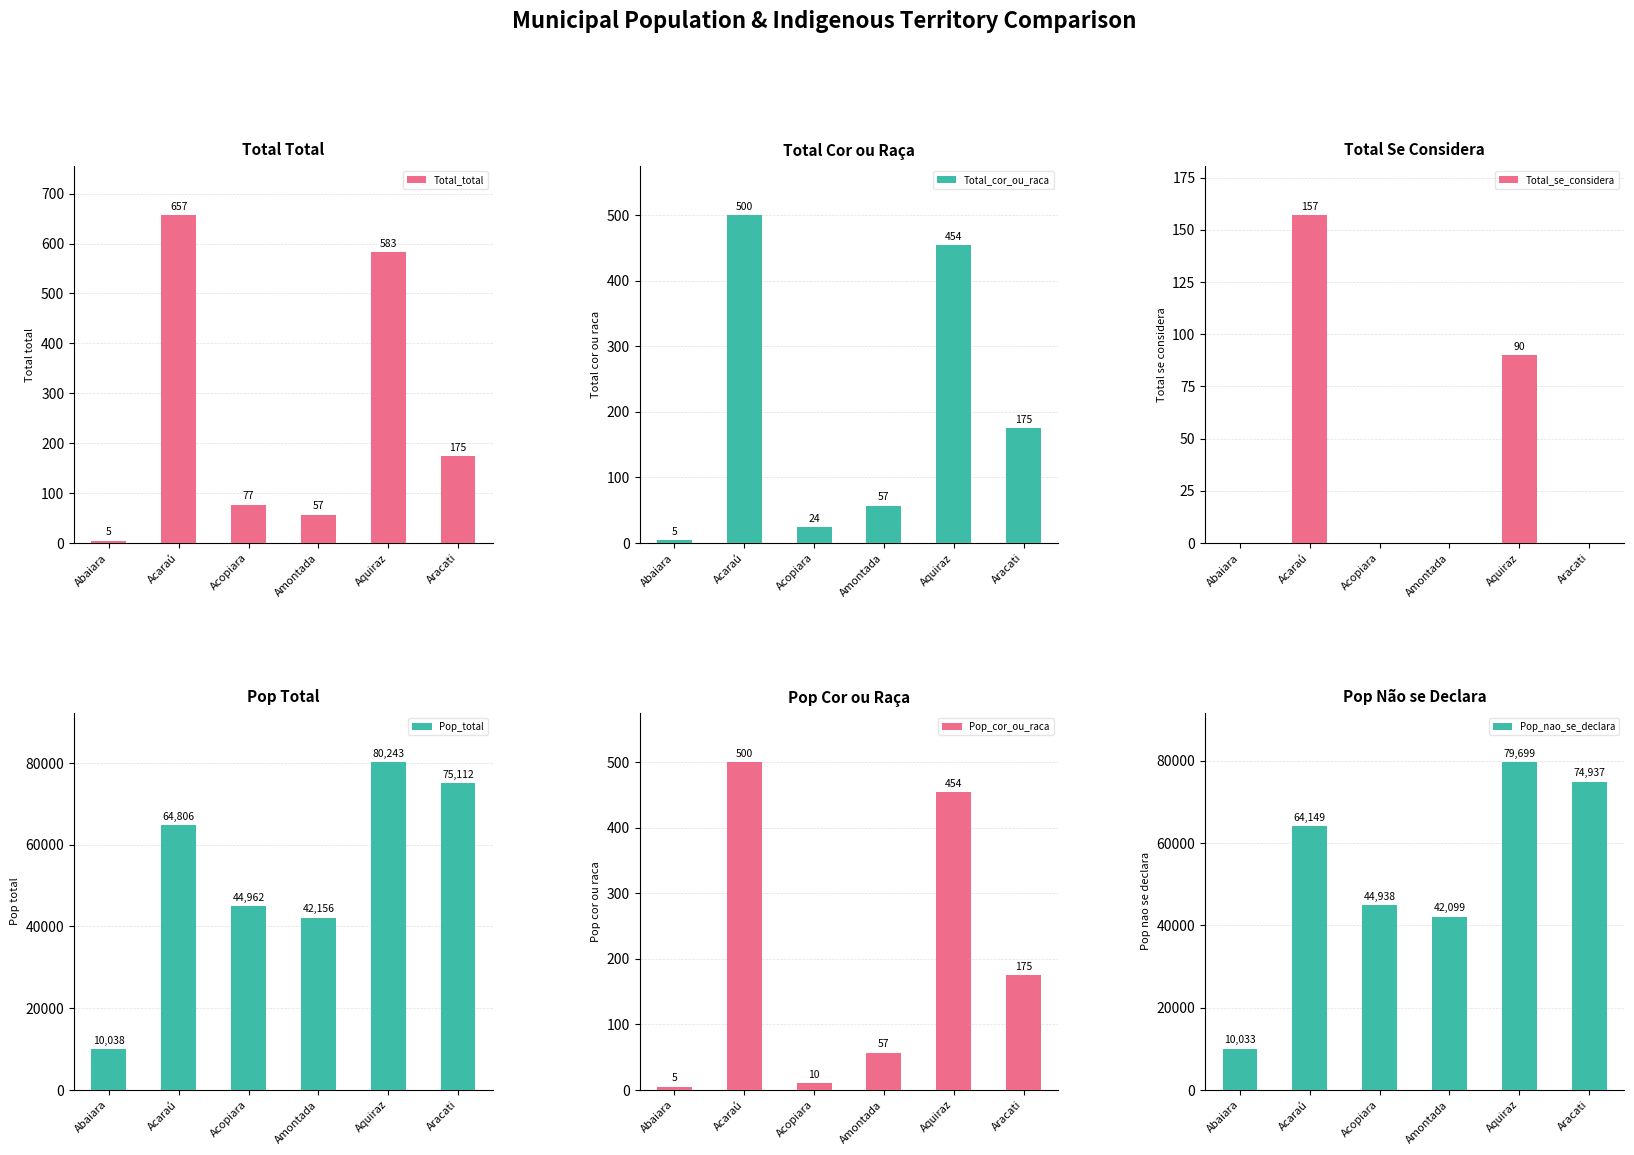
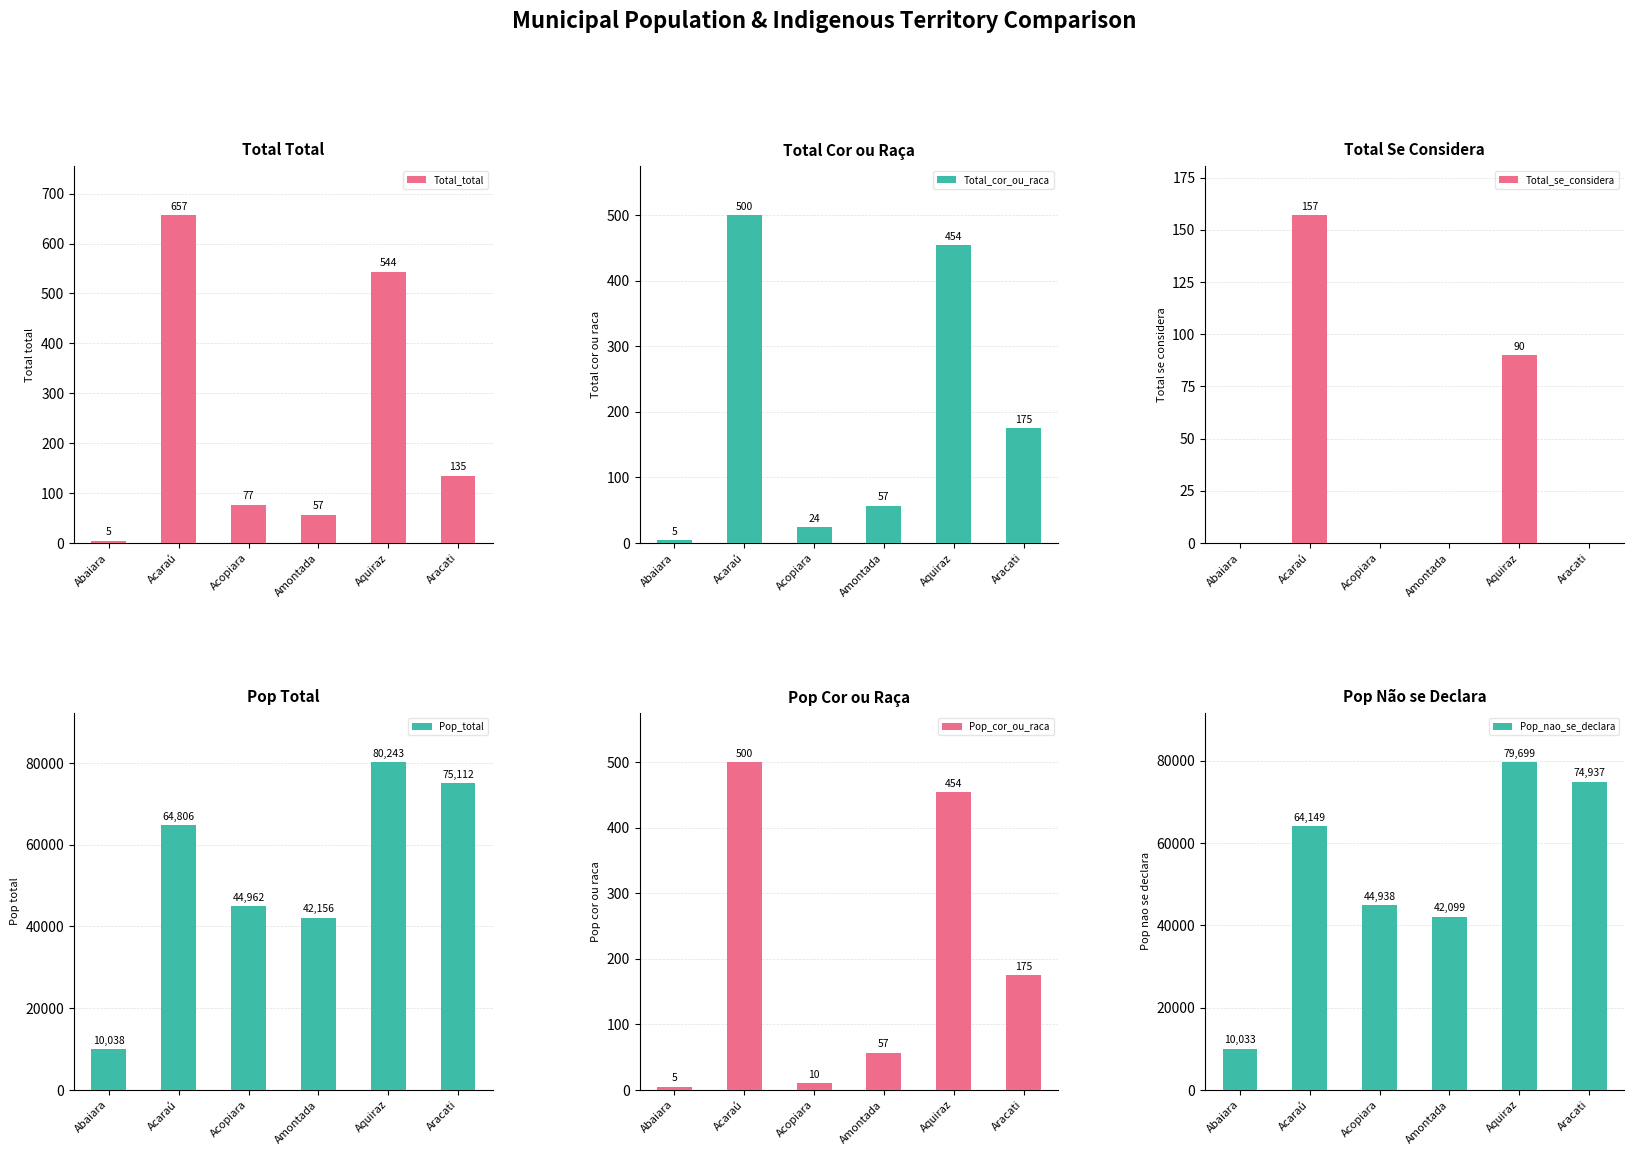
Total Total, Aquiraz: 583 -> 544
Total Total, Aracati: 175 -> 135
